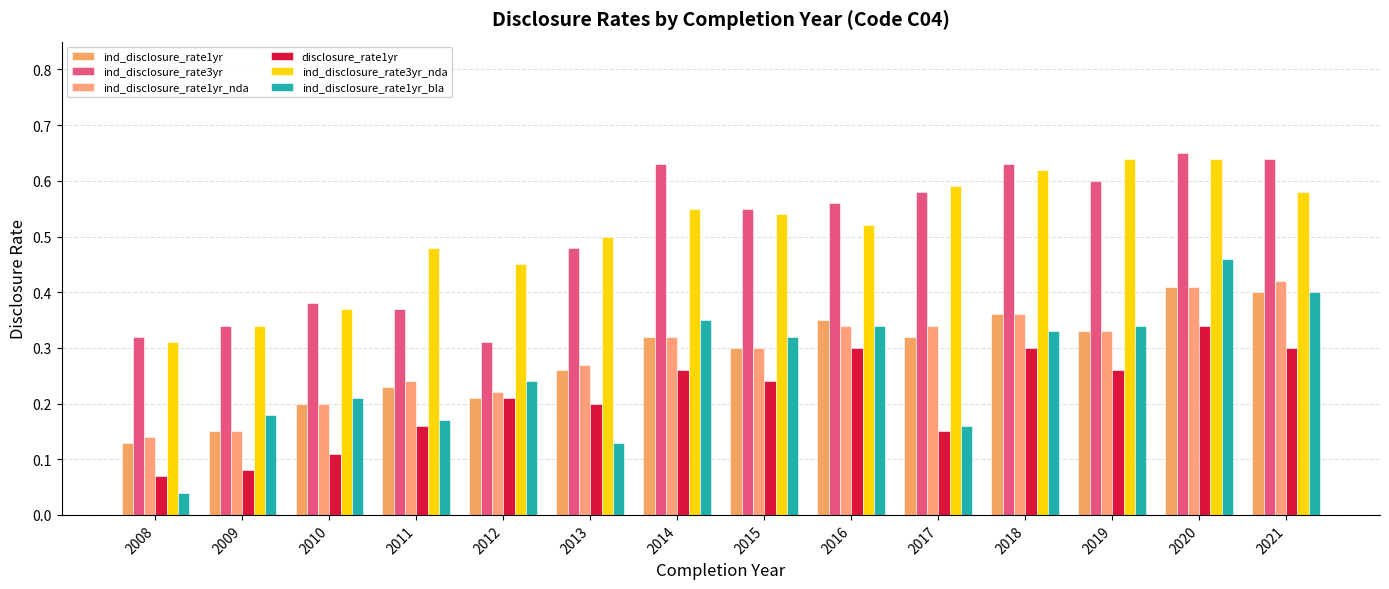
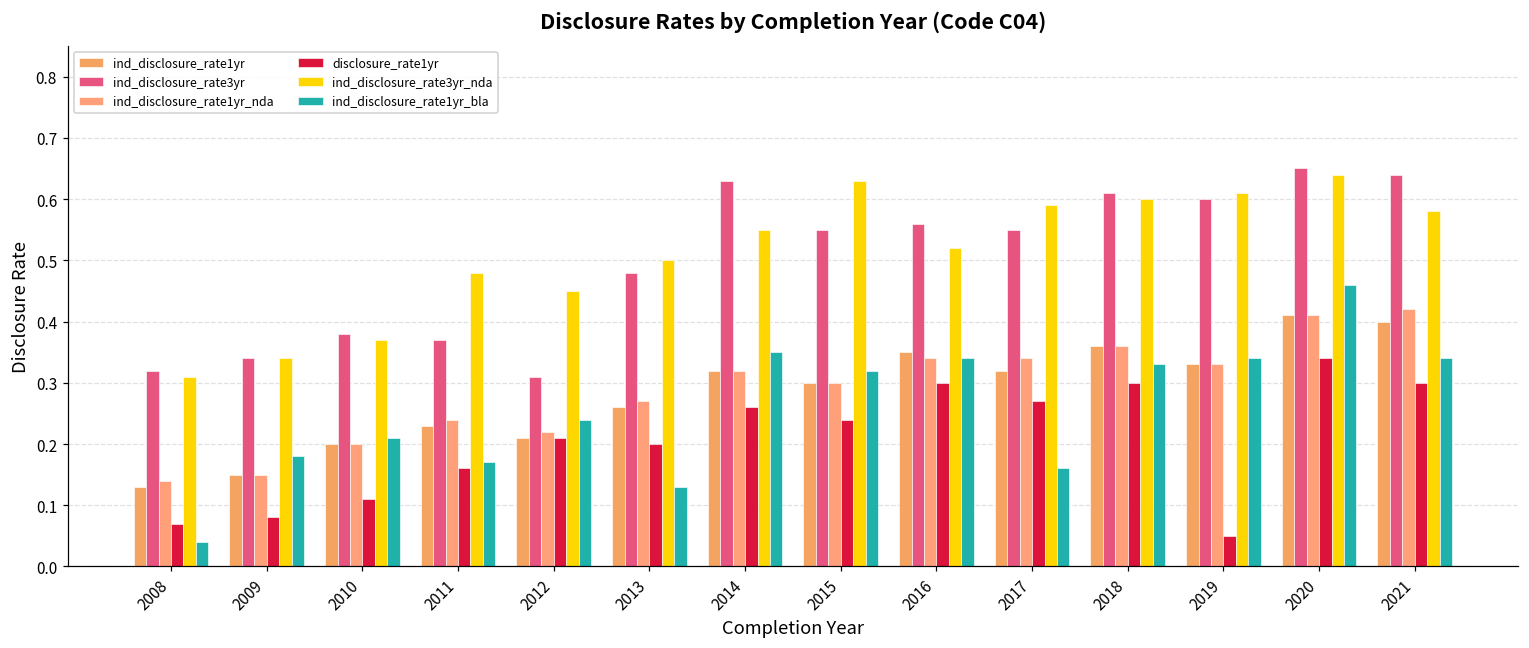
ind_disclosure_rate3yr_nda, 2015: 0.54 -> 0.63
ind_disclosure_rate3yr, 2017: 0.58 -> 0.55
disclosure_rate1yr, 2017: 0.15 -> 0.27
ind_disclosure_rate3yr, 2018: 0.63 -> 0.61
ind_disclosure_rate3yr_nda, 2018: 0.62 -> 0.60
disclosure_rate1yr, 2019: 0.26 -> 0.05
ind_disclosure_rate3yr_nda, 2019: 0.64 -> 0.61
ind_disclosure_rate1yr_bla, 2021: 0.40 -> 0.34
